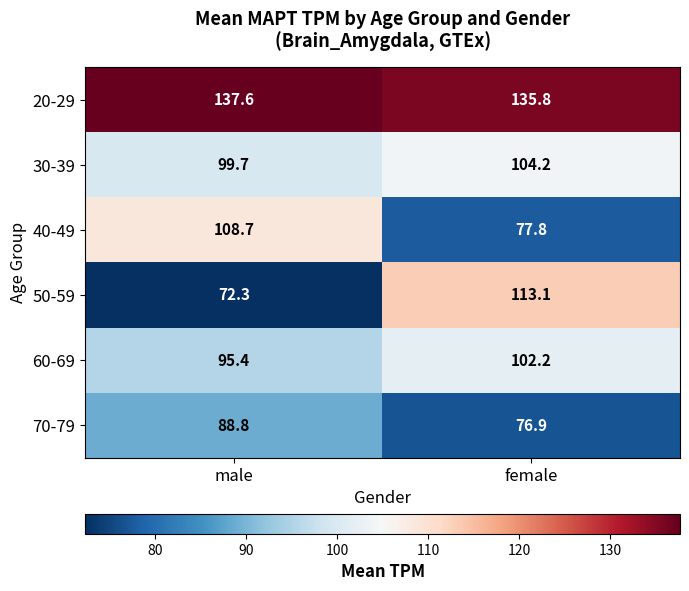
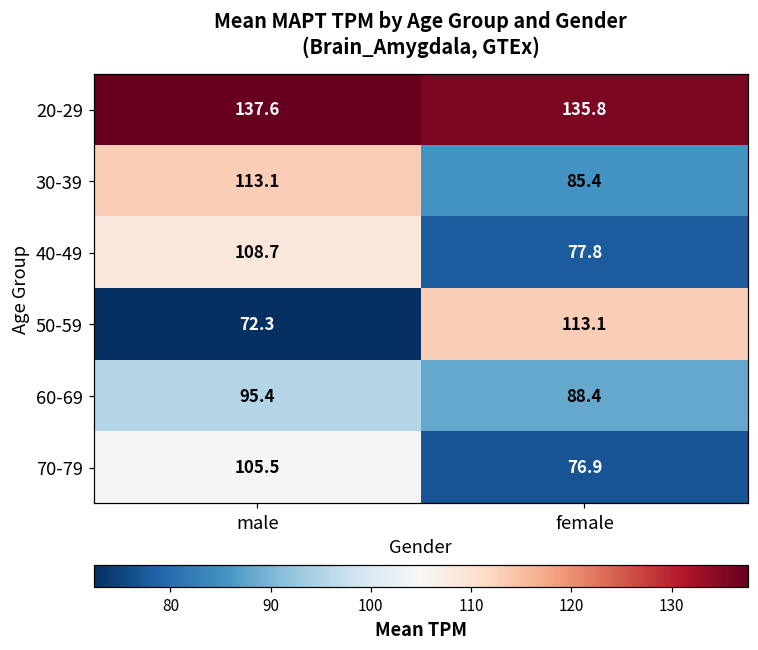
30-39, male: 99.7 -> 113.1
30-39, female: 104.2 -> 85.4
60-69, female: 102.2 -> 88.4
70-79, male: 88.8 -> 105.5
